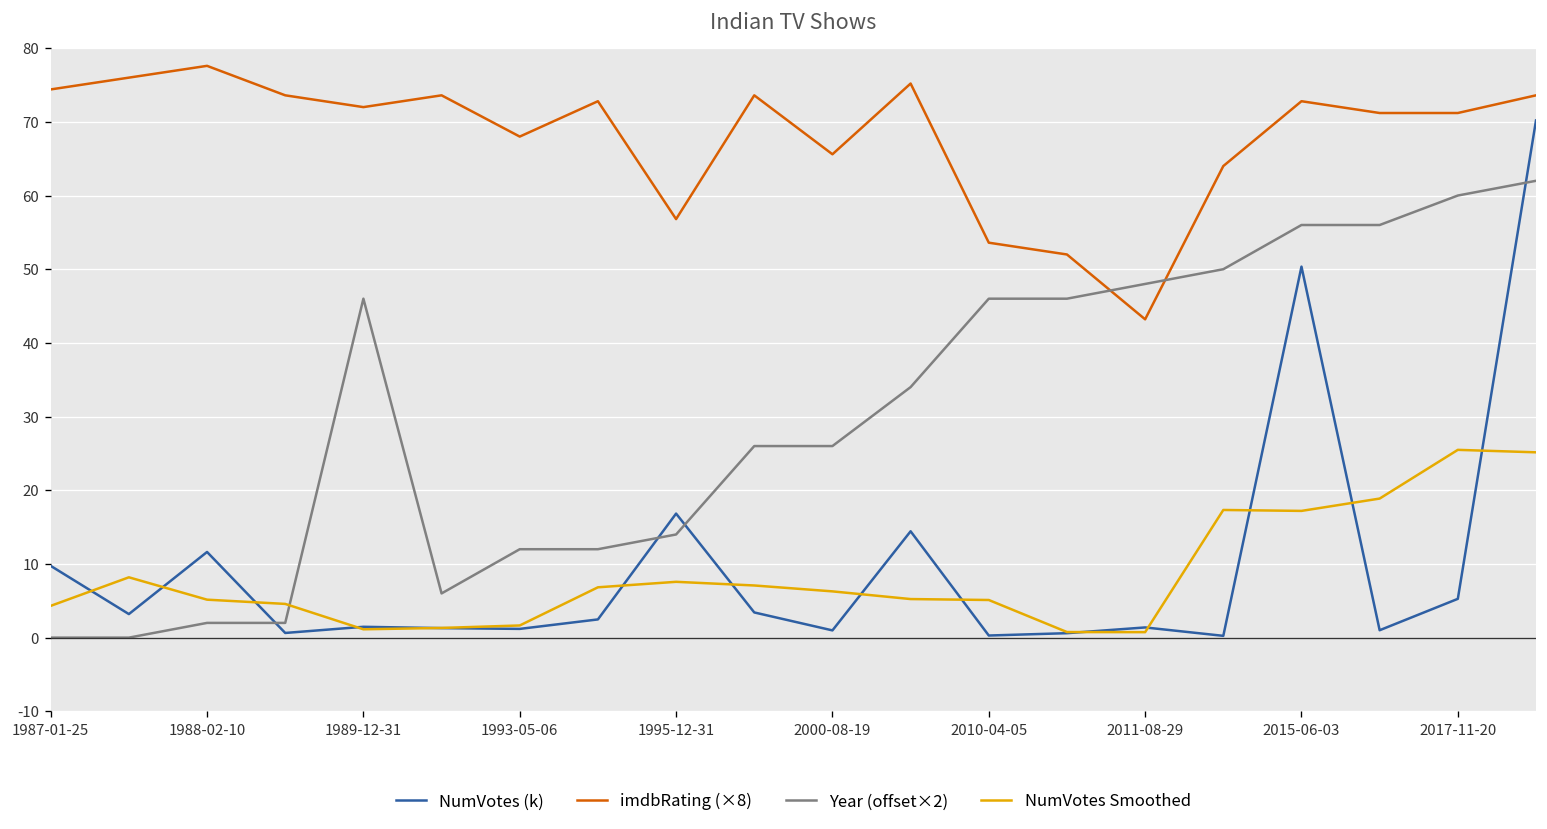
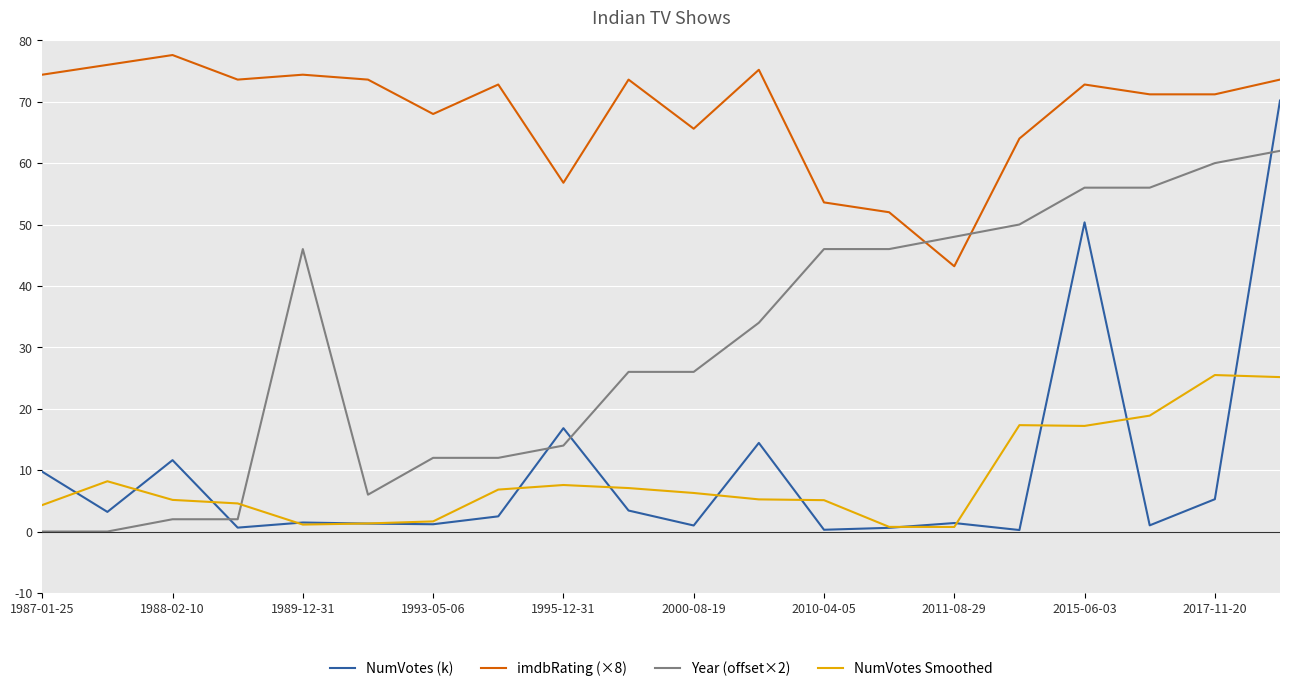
imdbRating (×8), 1989-12-31: 72 -> 74
